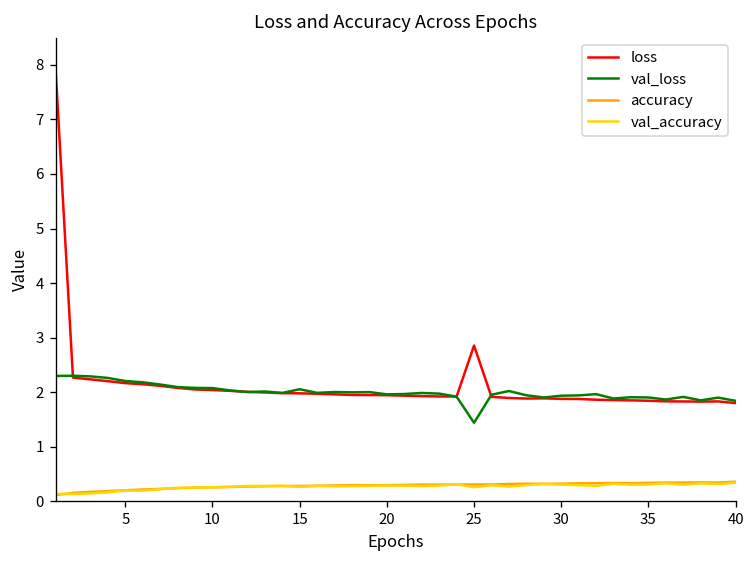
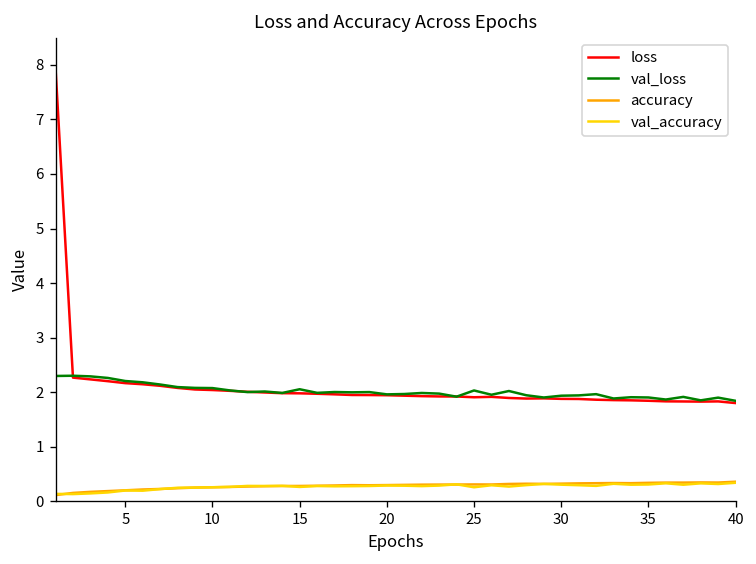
loss, 25: 2.9 -> 1.9
val_loss, 25: 1.4 -> 2.0
